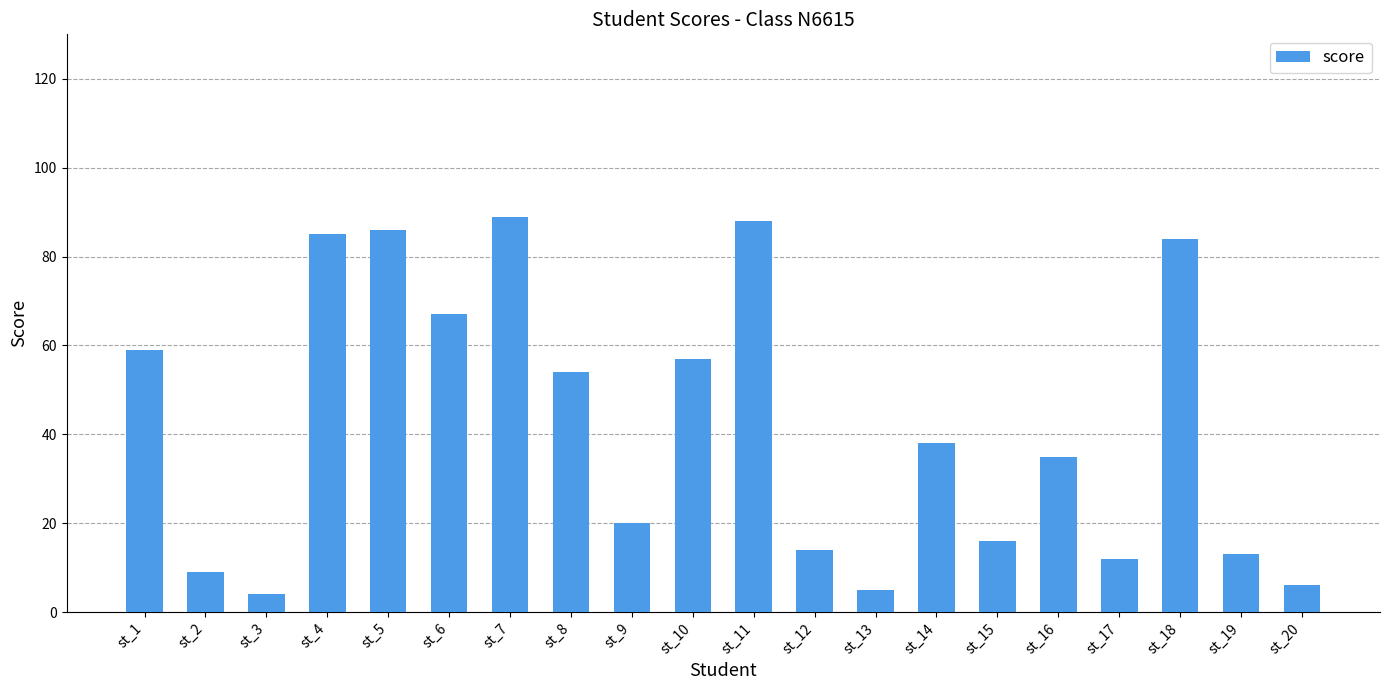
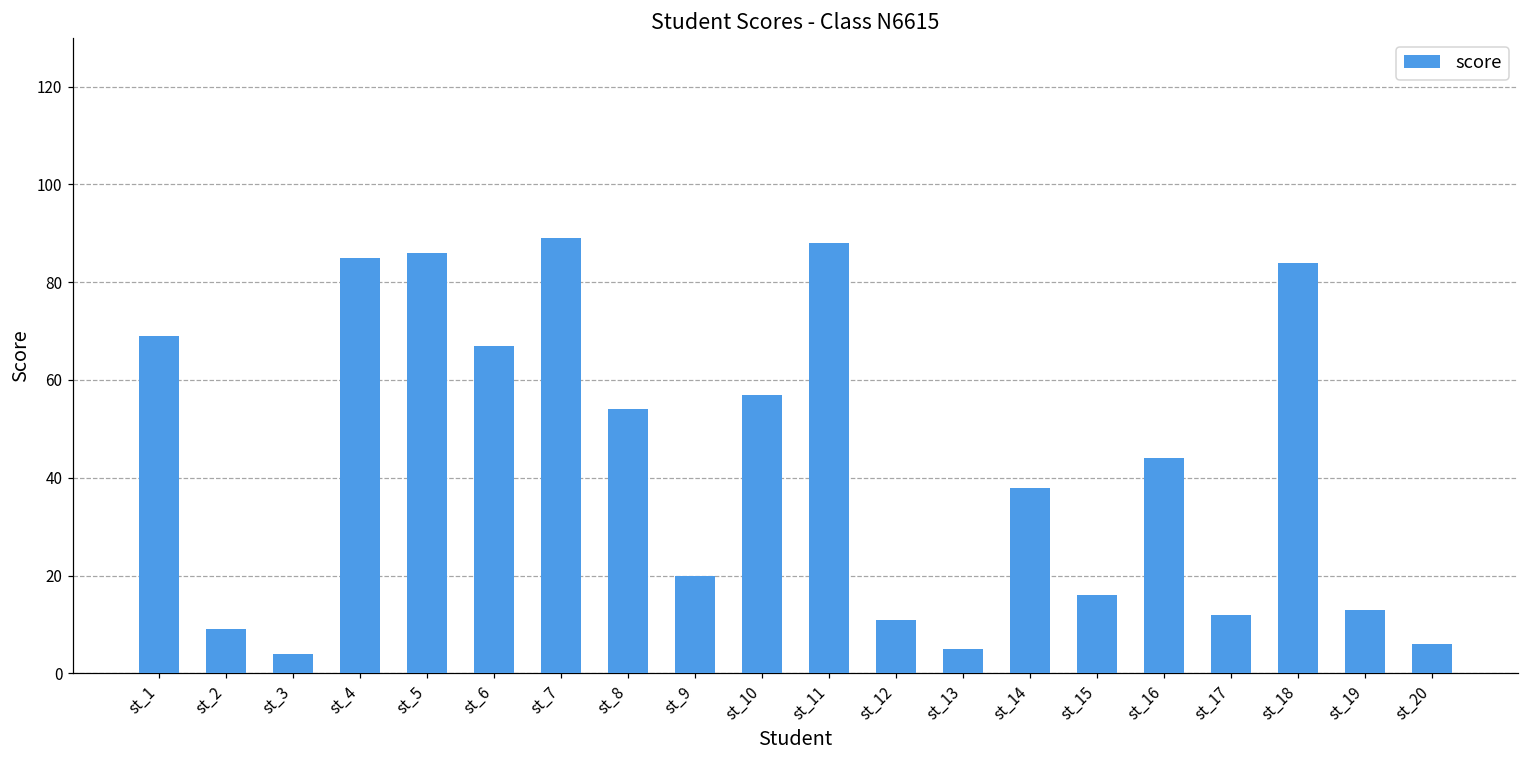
st_1: 59 -> 69
st_12: 14 -> 11
st_16: 35 -> 44
